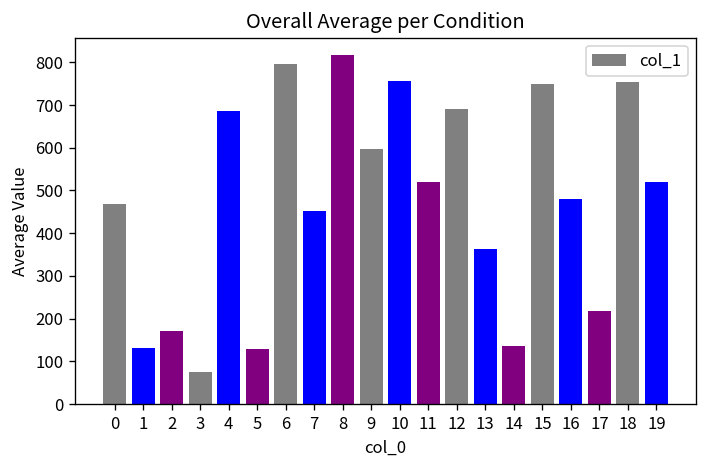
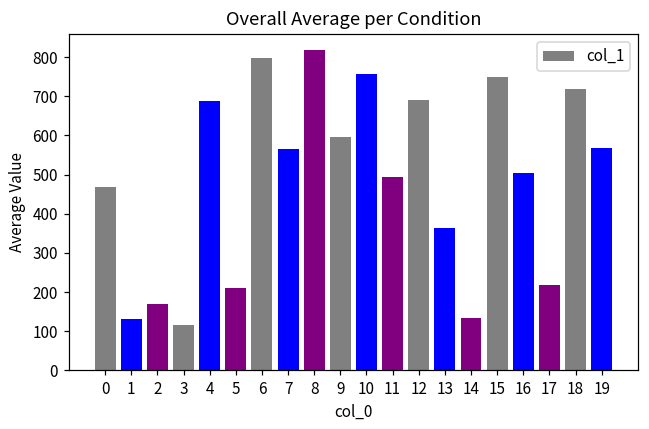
3: 70 -> 120
5: 130 -> 210
7: 450 -> 570
11: 520 -> 500
16: 480 -> 500
18: 750 -> 720
19: 520 -> 570
